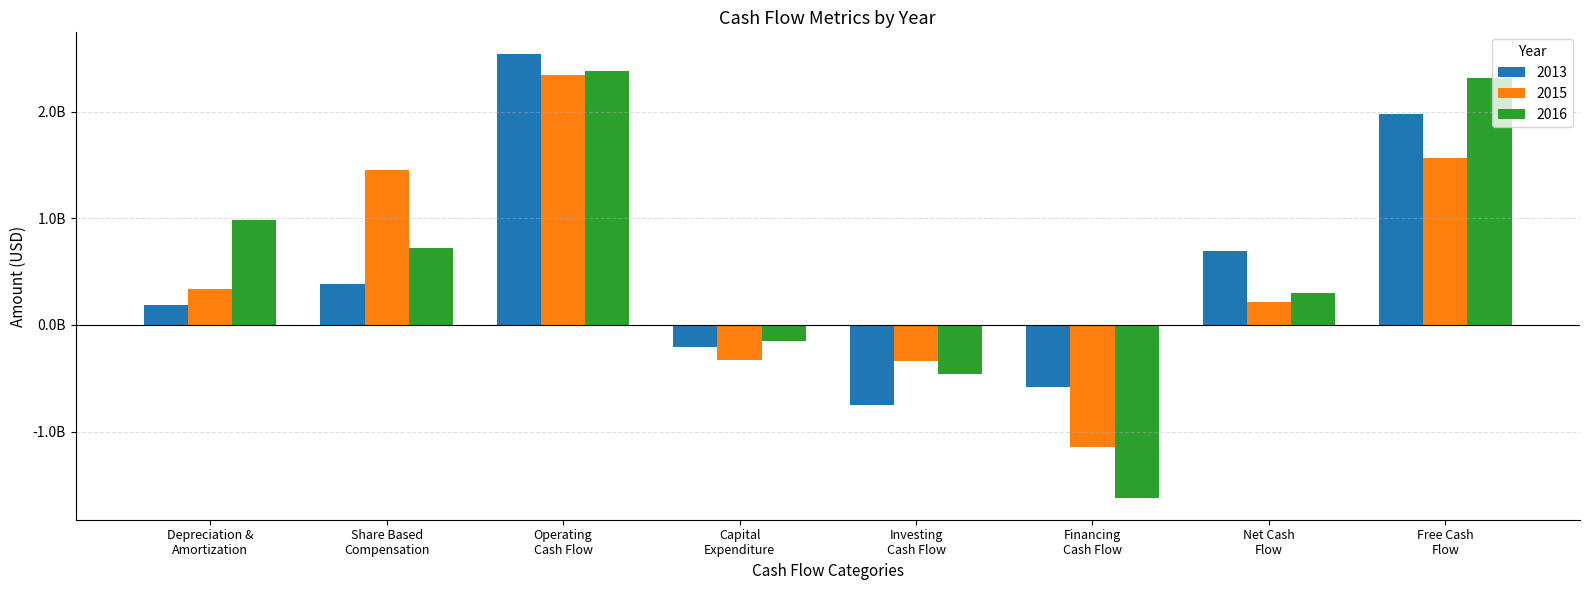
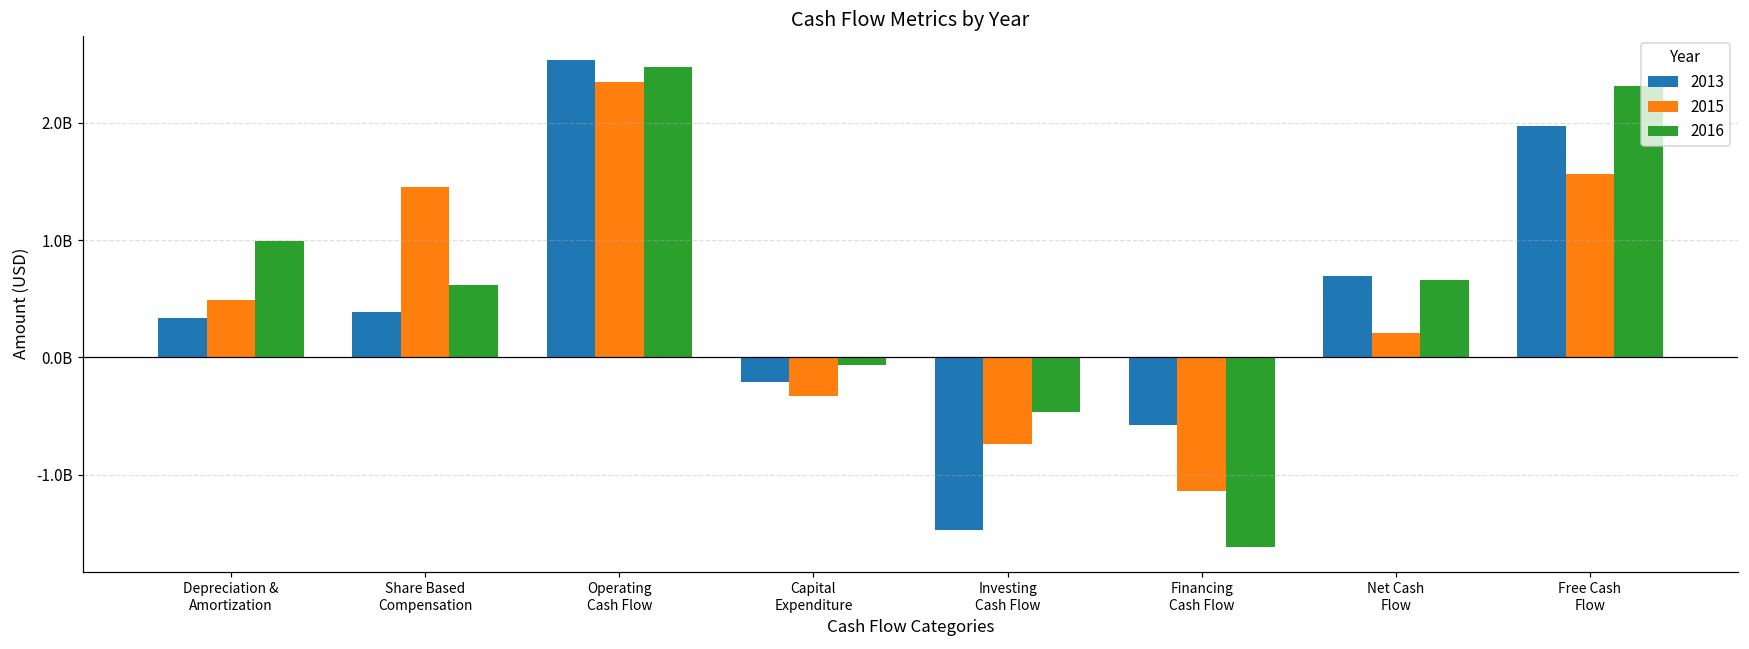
2013, Depreciation & Amortization: 180000000 -> 340000000
2015, Depreciation & Amortization: 340000000 -> 490000000
2016, Share Based Compensation: 720000000 -> 620000000
2016, Operating Cash Flow: 2380000000 -> 2470000000
2016, Capital Expenditure: -150000000 -> -70000000
2013, Investing Cash Flow: -750000000 -> -1470000000
2015, Investing Cash Flow: -340000000 -> -740000000
2016, Net Cash Flow: 300000000 -> 660000000
